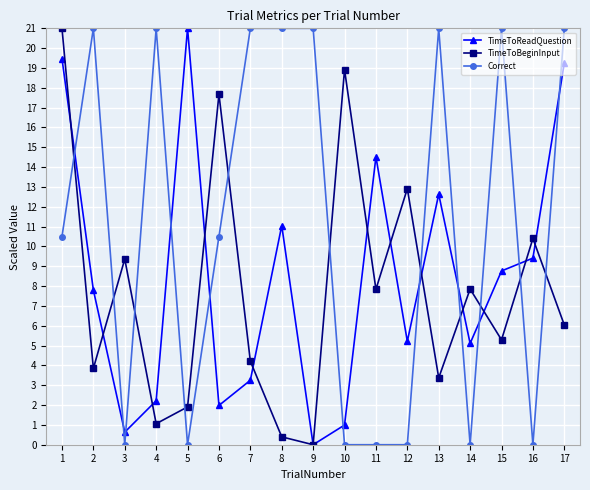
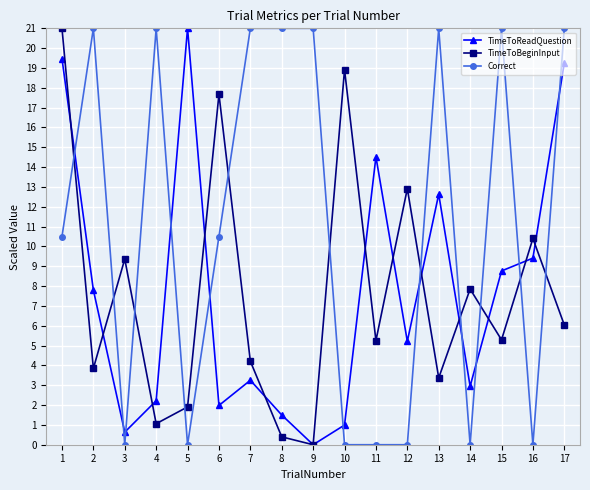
TimeToReadQuestion, 8: 11.1 -> 1.5
TimeToBeginInput, 11: 7.8 -> 5.3
TimeToReadQuestion, 14: 5.1 -> 2.9
